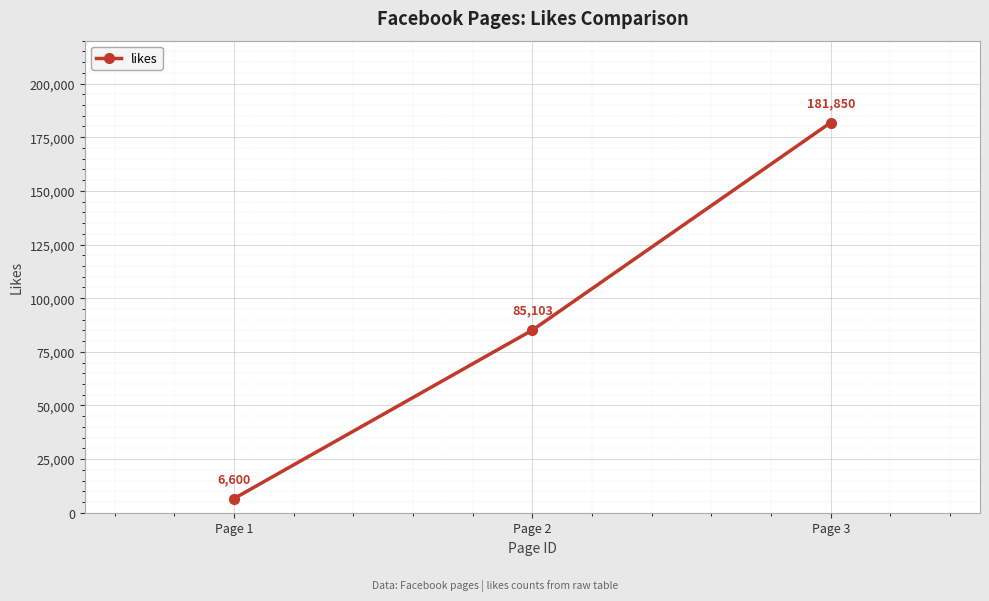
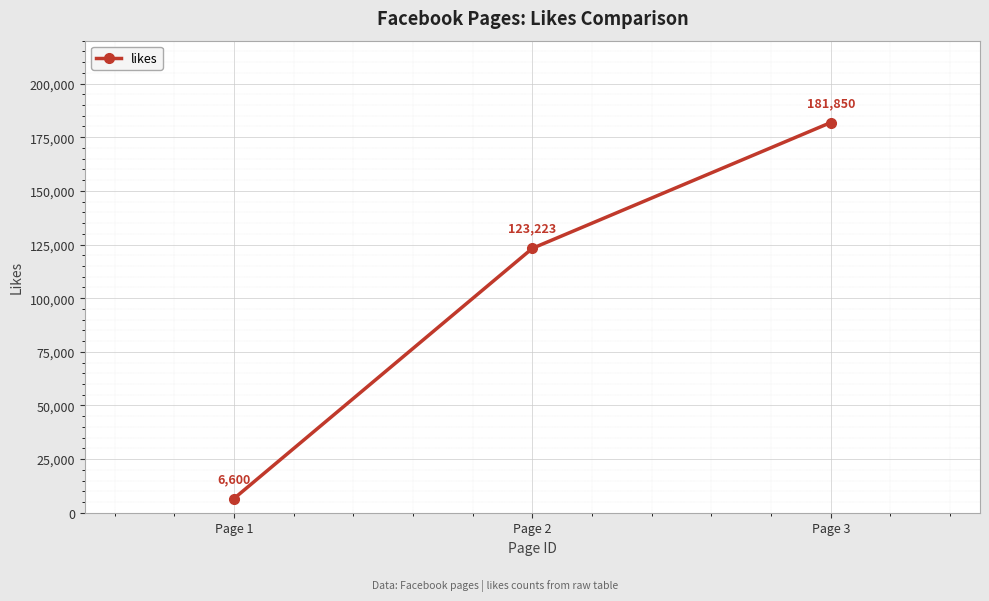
Page 2: 85,103 -> 123,223
